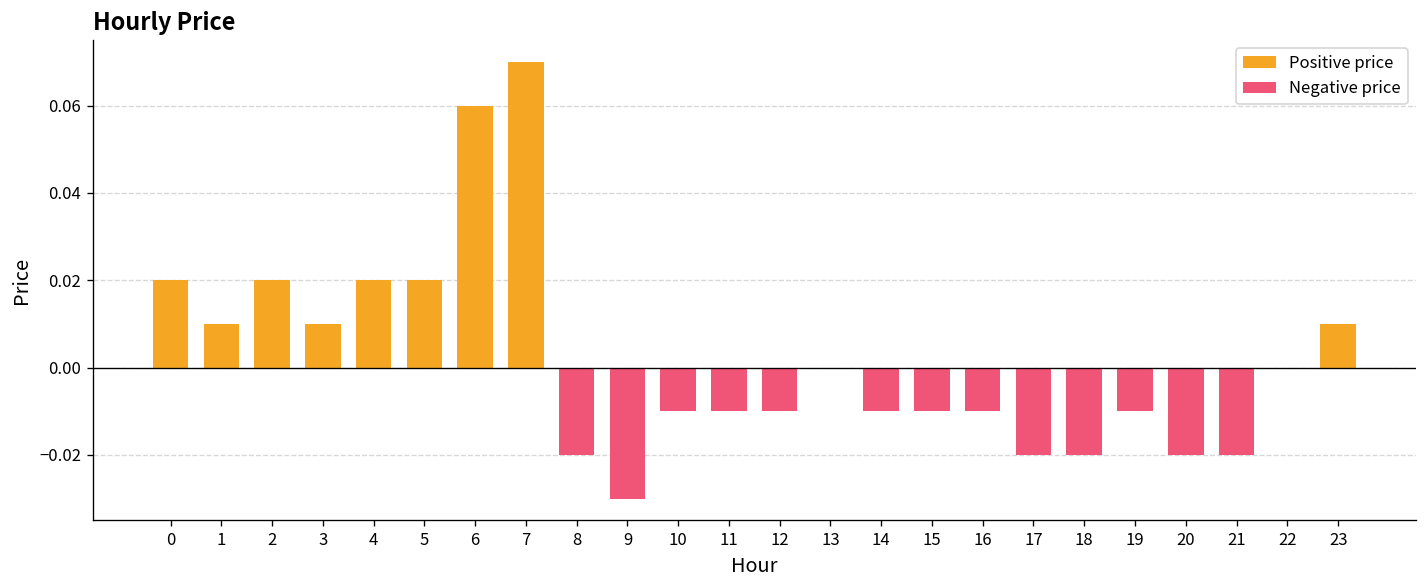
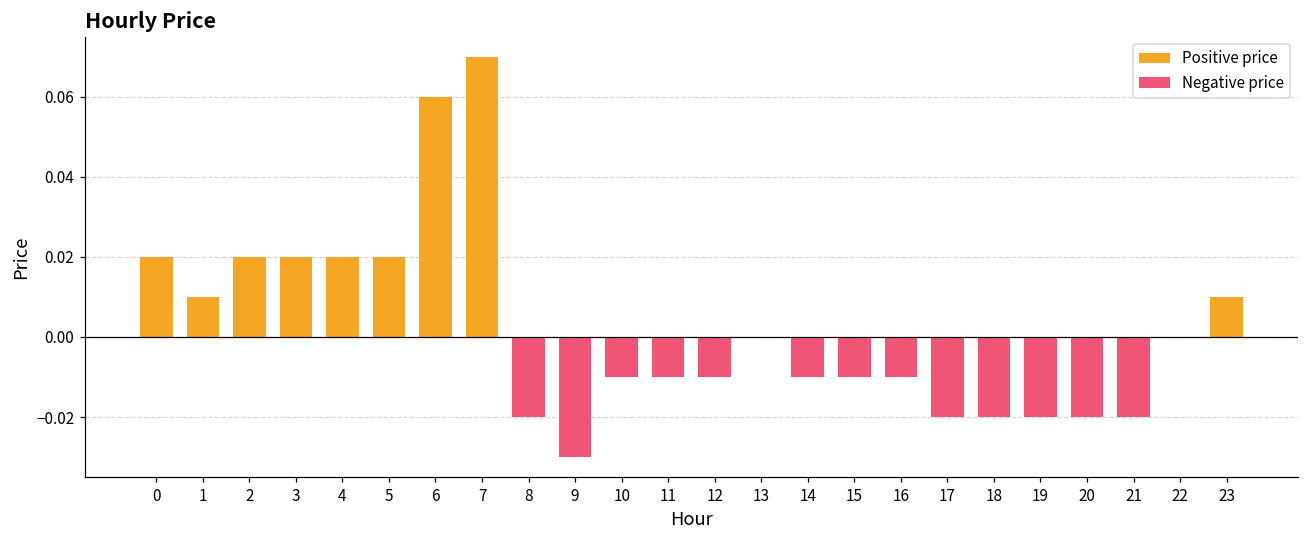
Positive price, 3: 0.01 -> 0.02
Negative price, 19: -0.01 -> -0.02
